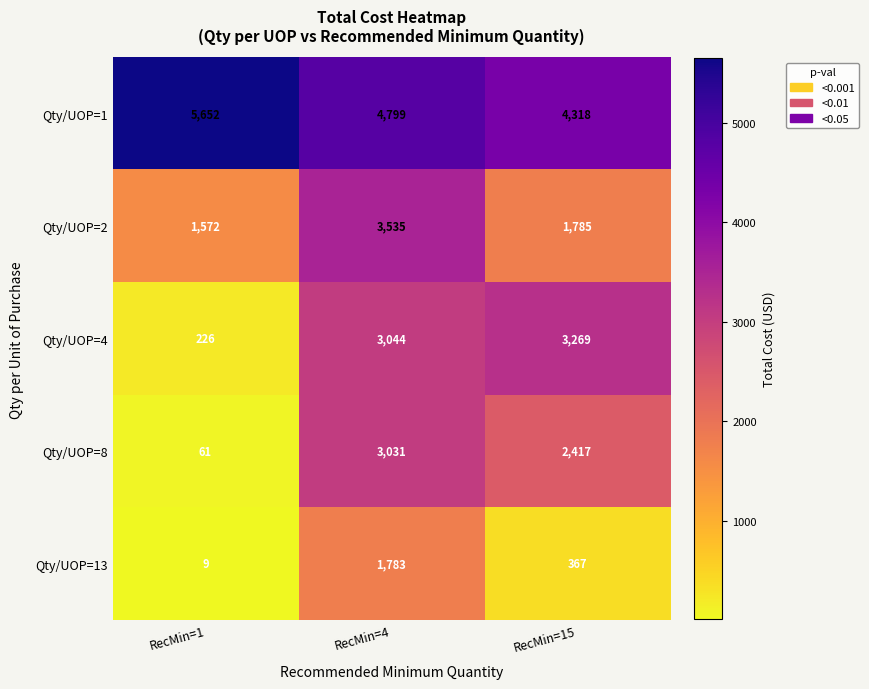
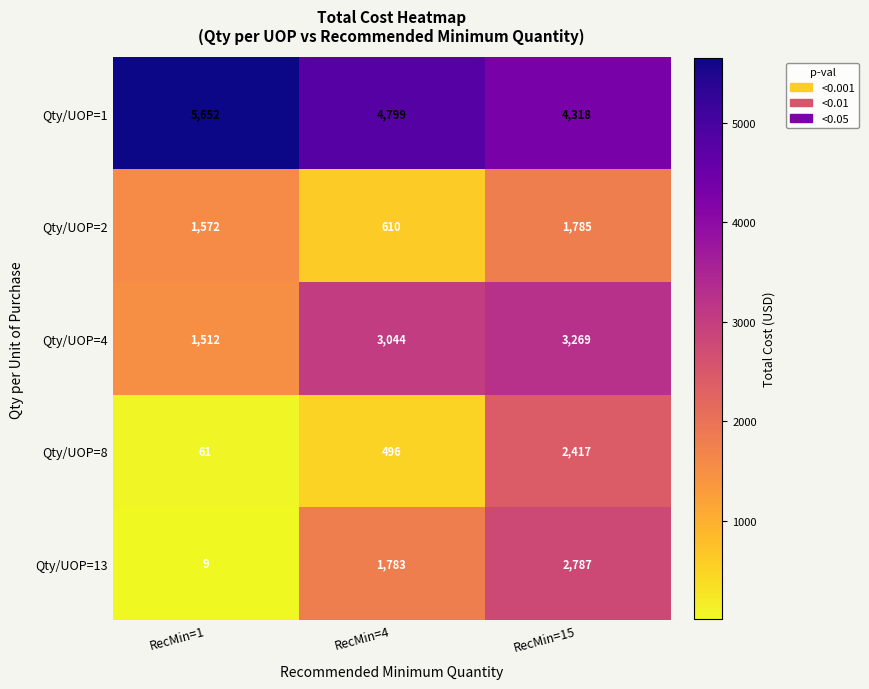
Qty/UOP=2, RecMin=4: 3,535 -> 610
Qty/UOP=4, RecMin=1: 226 -> 1,512
Qty/UOP=8, RecMin=4: 3,031 -> 496
Qty/UOP=13, RecMin=15: 367 -> 2,787
